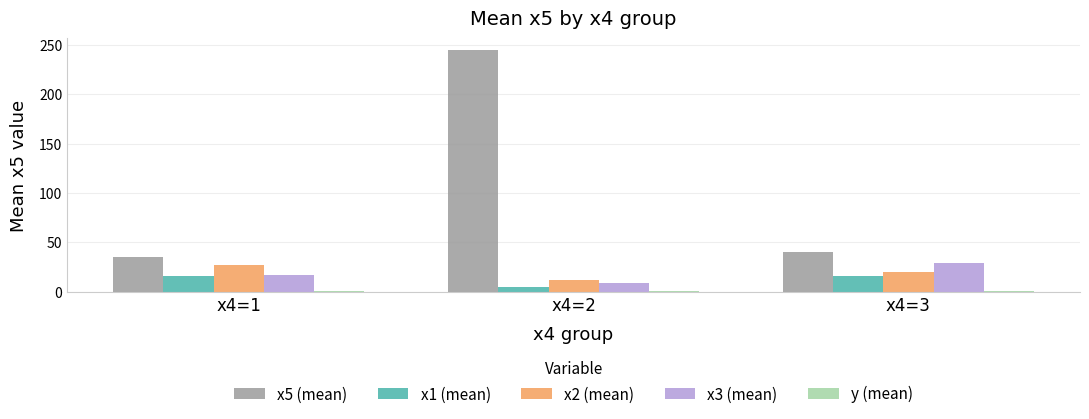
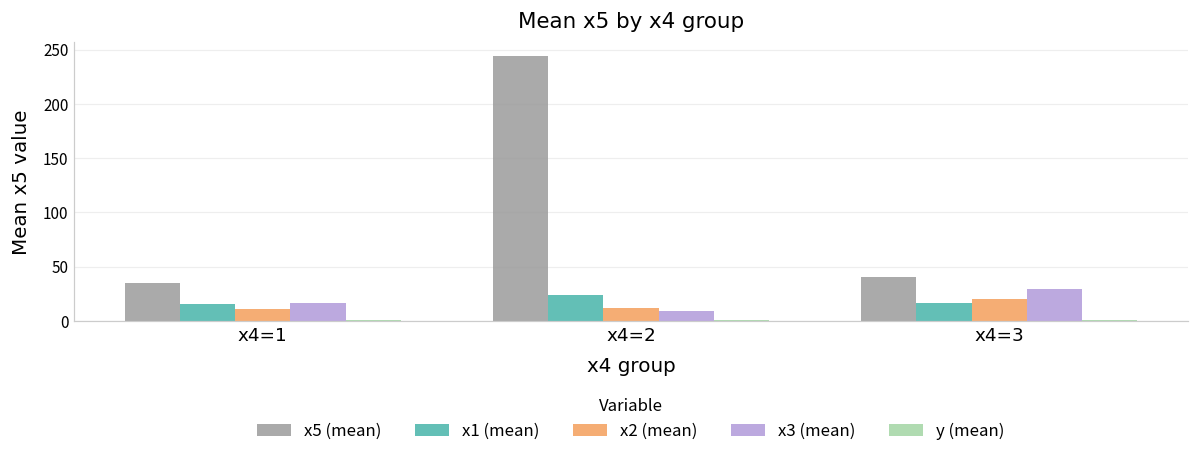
x2 (mean), x4=1: 30 -> 10
x1 (mean), x4=2: 0 -> 20
